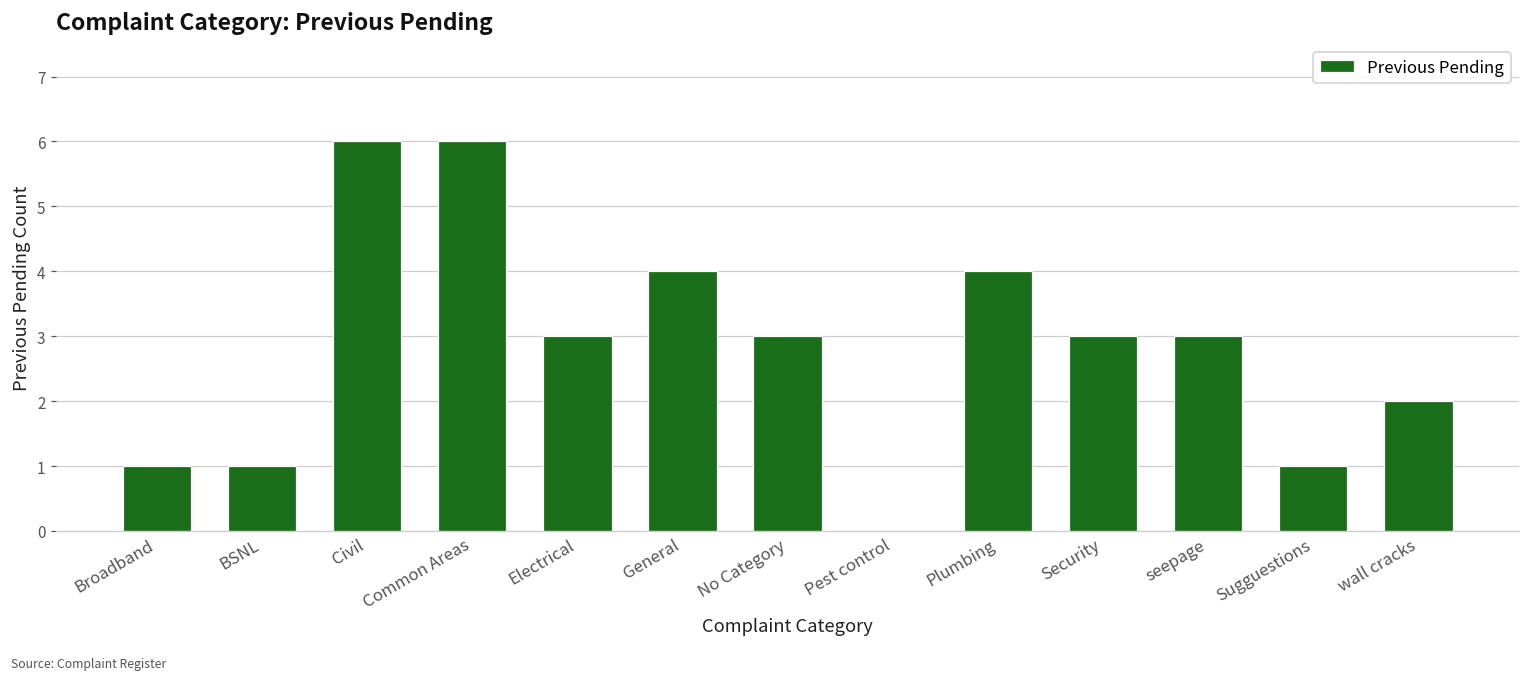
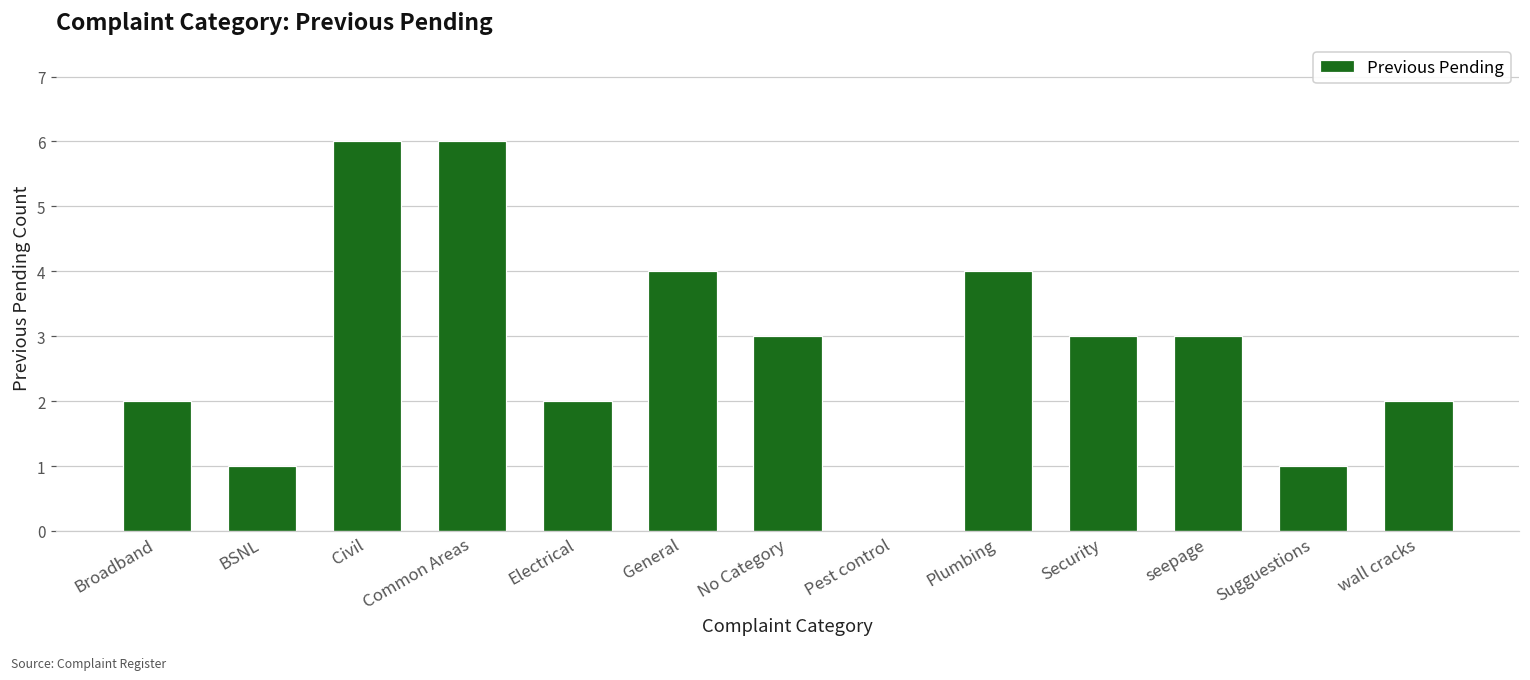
Broadband: 1 -> 2
Electrical: 3 -> 2
